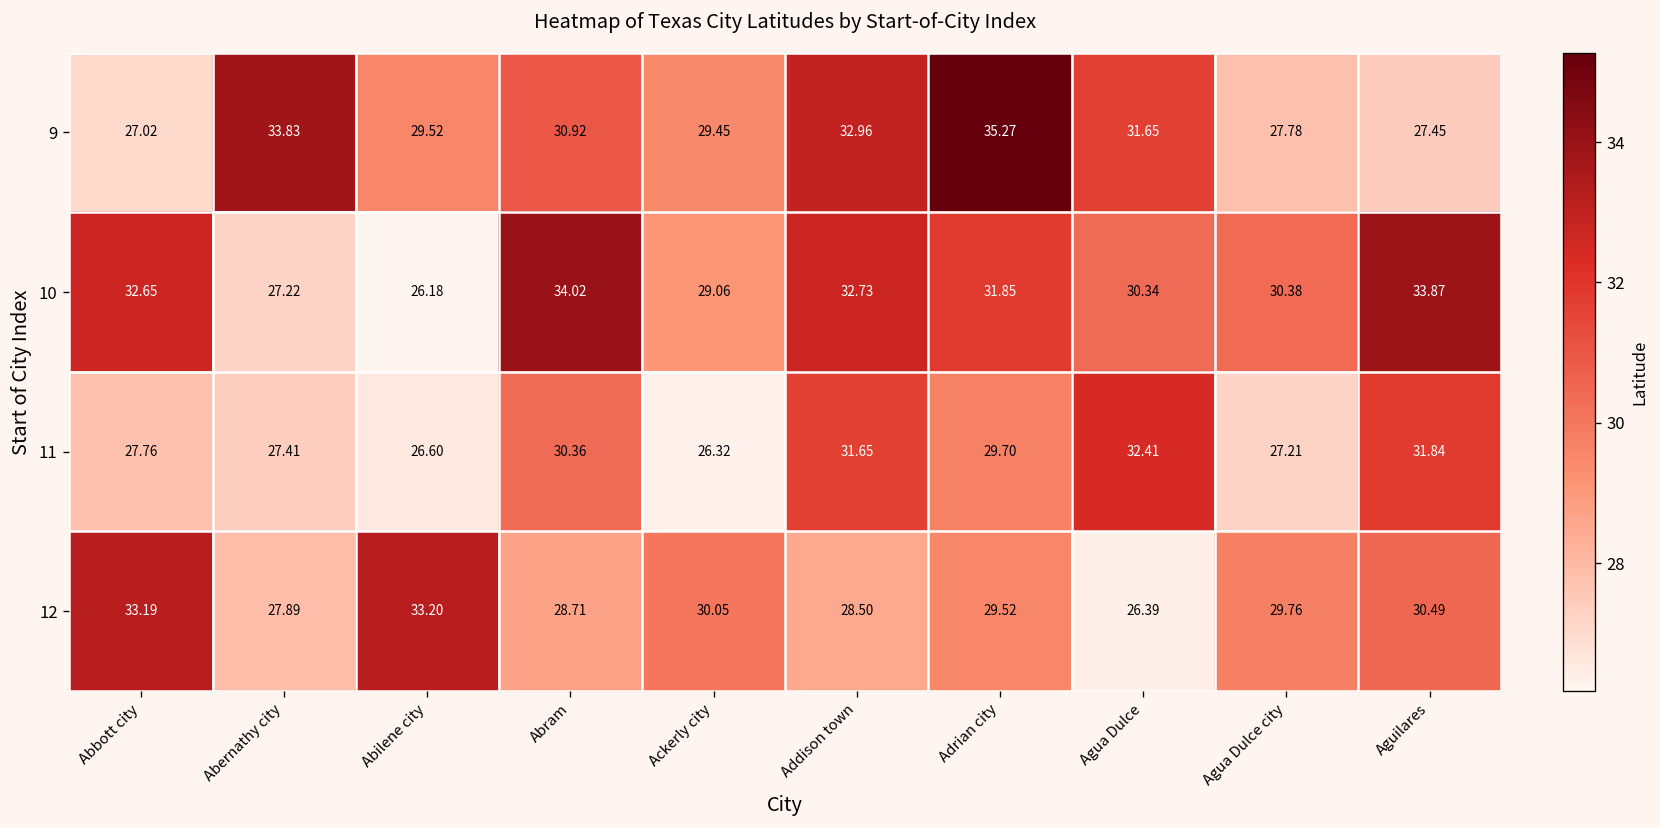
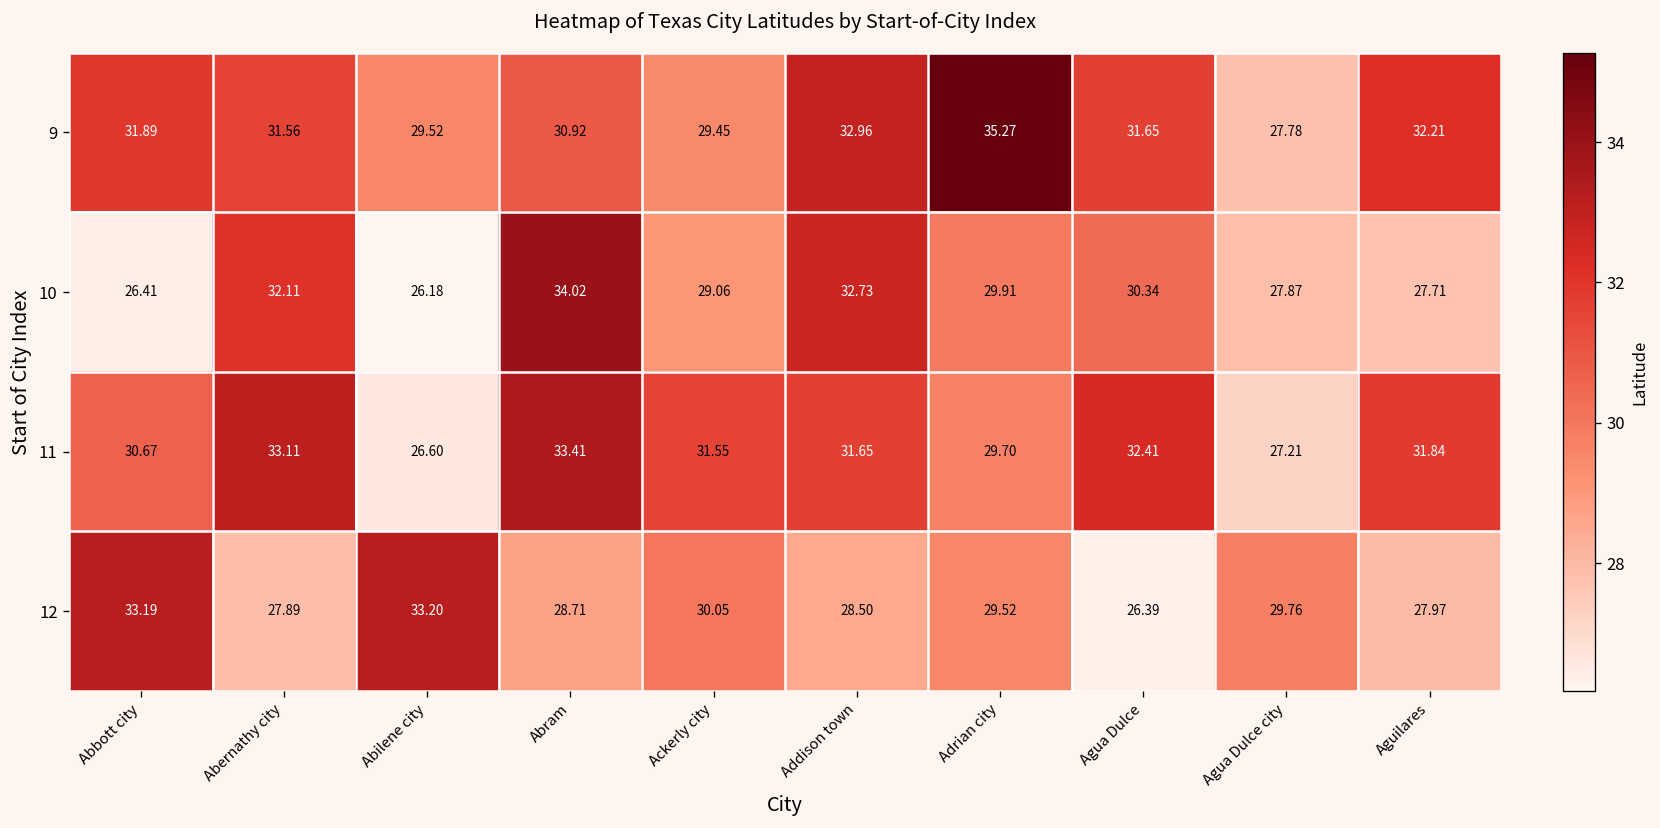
9, Abbott city: 27.02 -> 31.89
9, Abernathy city: 33.83 -> 31.56
9, Aguilares: 27.45 -> 32.21
10, Abbott city: 32.65 -> 26.41
10, Abernathy city: 27.22 -> 32.11
10, Adrian city: 31.85 -> 29.91
10, Agua Dulce city: 30.38 -> 27.87
10, Aguilares: 33.87 -> 27.71
11, Abbott city: 27.76 -> 30.67
11, Abernathy city: 27.41 -> 33.11
11, Abram: 30.36 -> 33.41
11, Ackerly city: 26.32 -> 31.55
12, Aguilares: 30.49 -> 27.97
